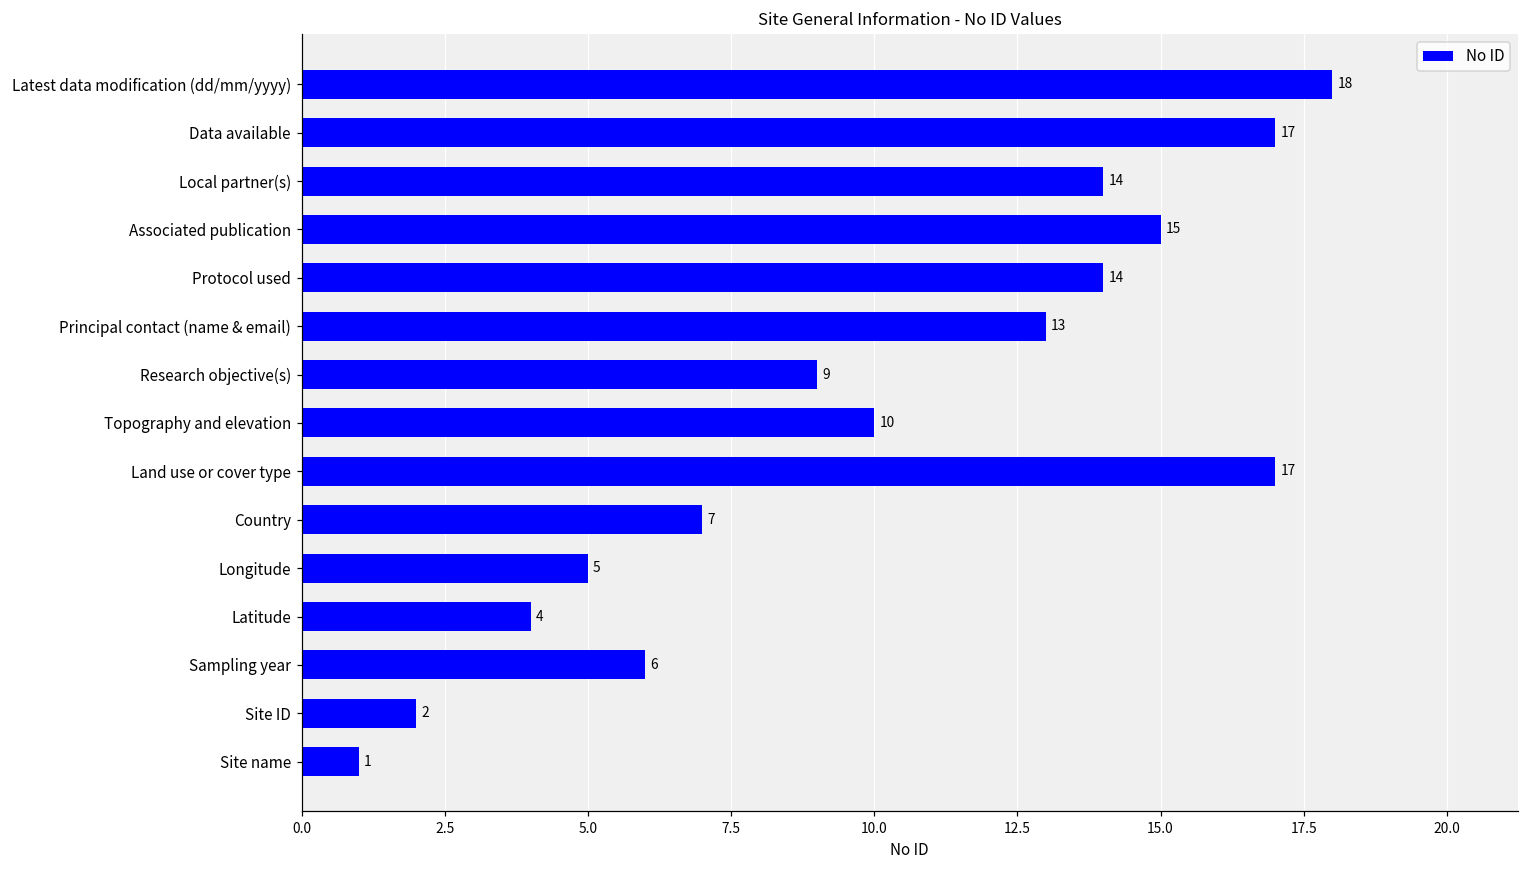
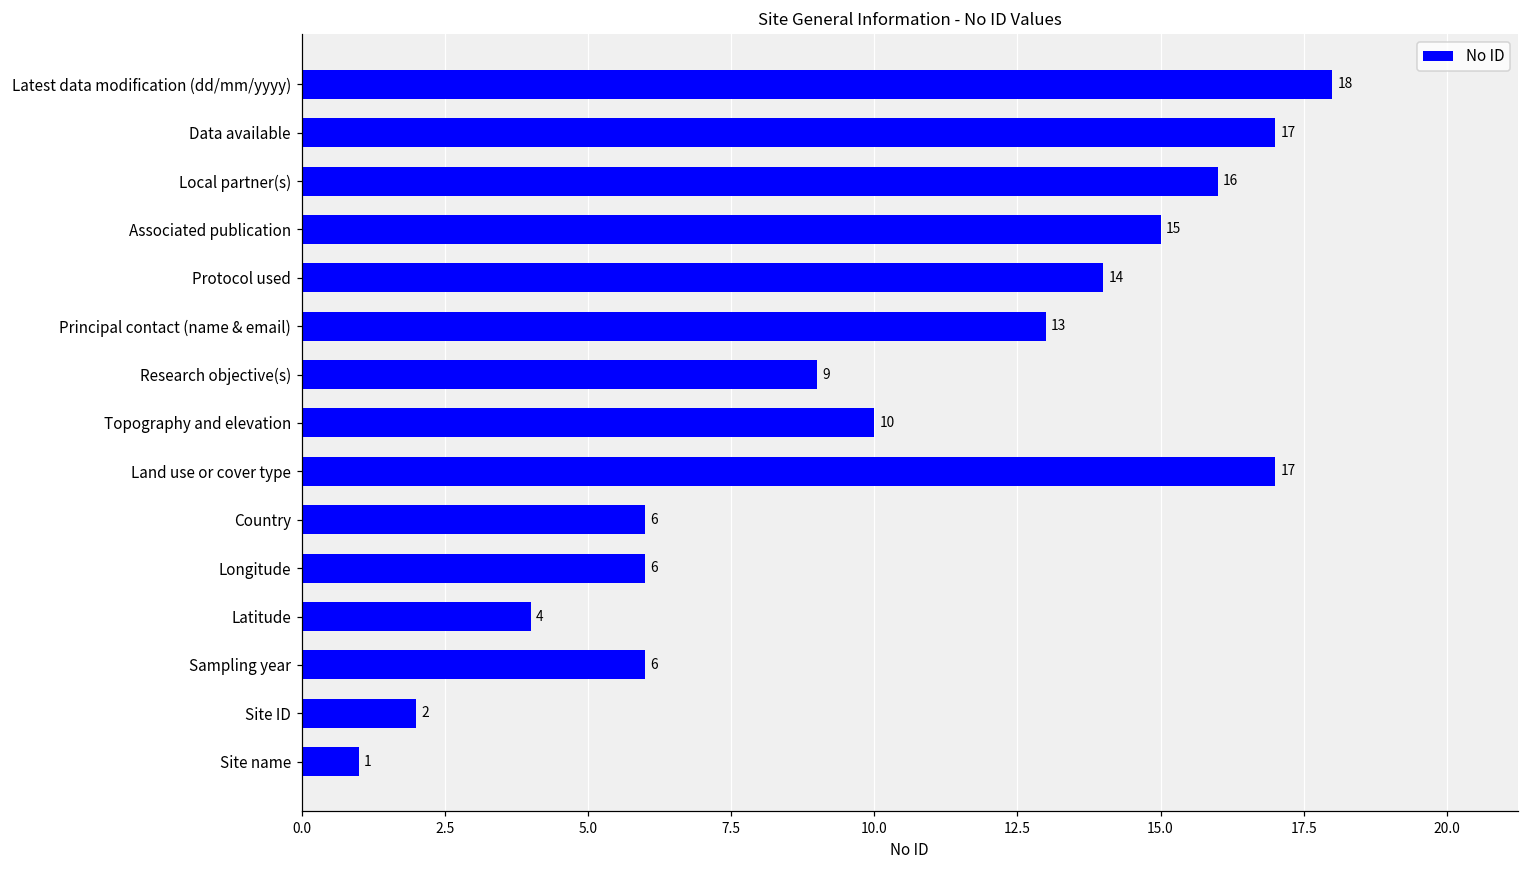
Local partner(s): 14 -> 16
Country: 7 -> 6
Longitude: 5 -> 6
